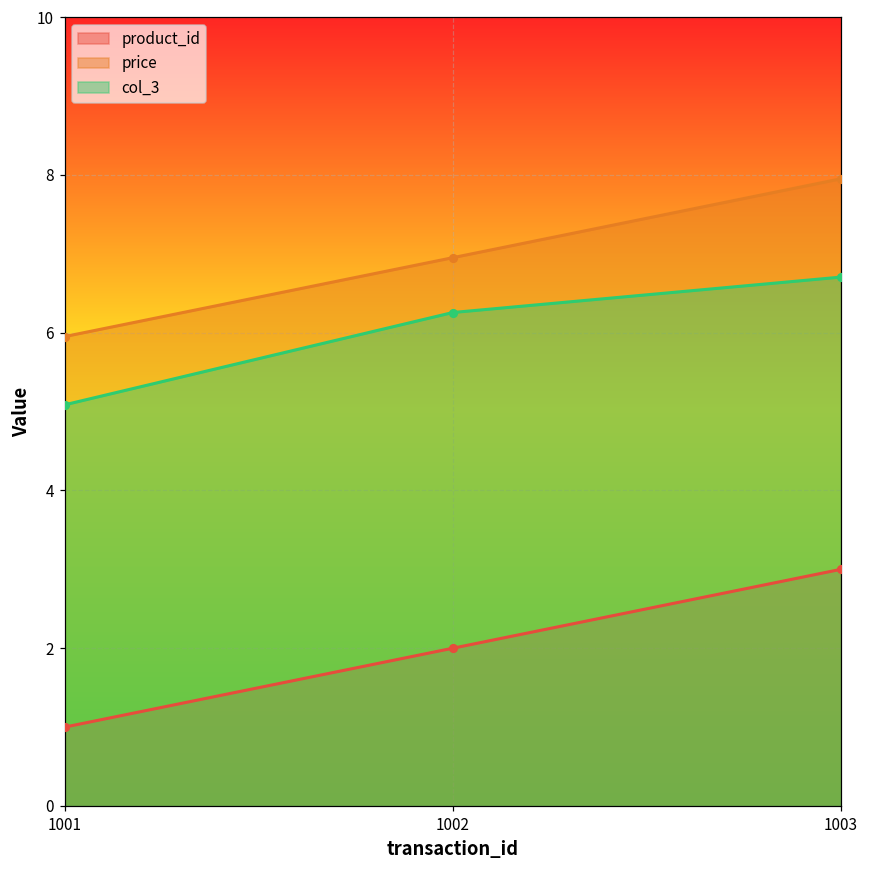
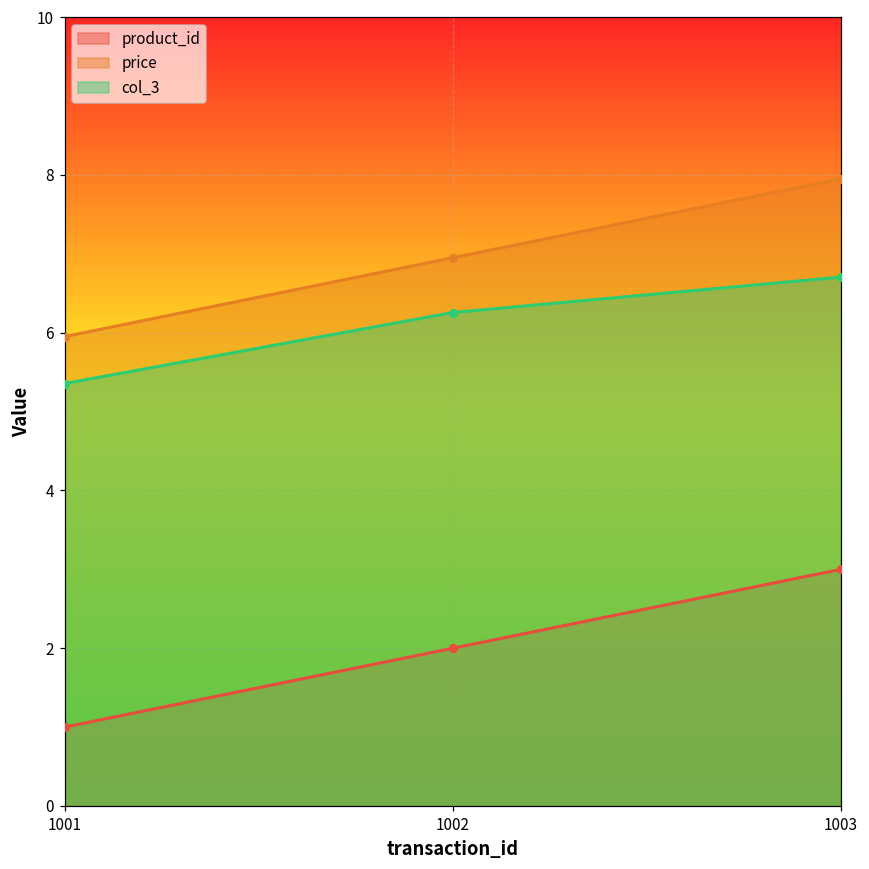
col_3, 1001: 5.1 -> 5.4
